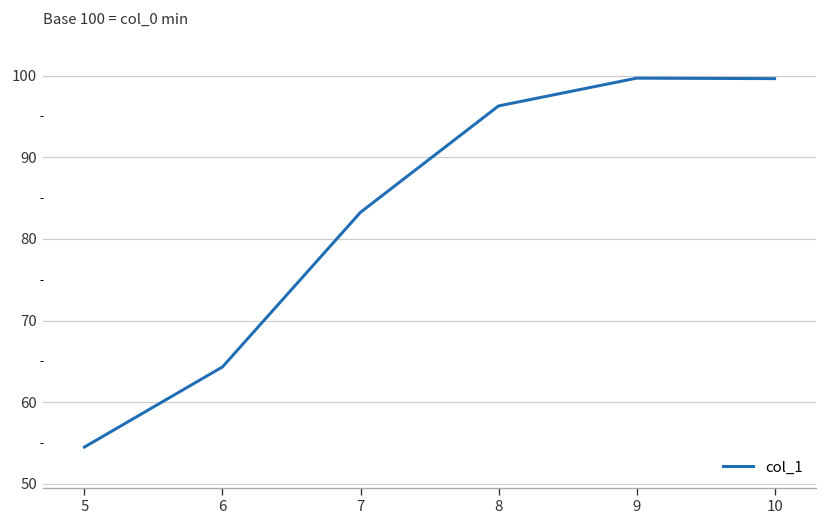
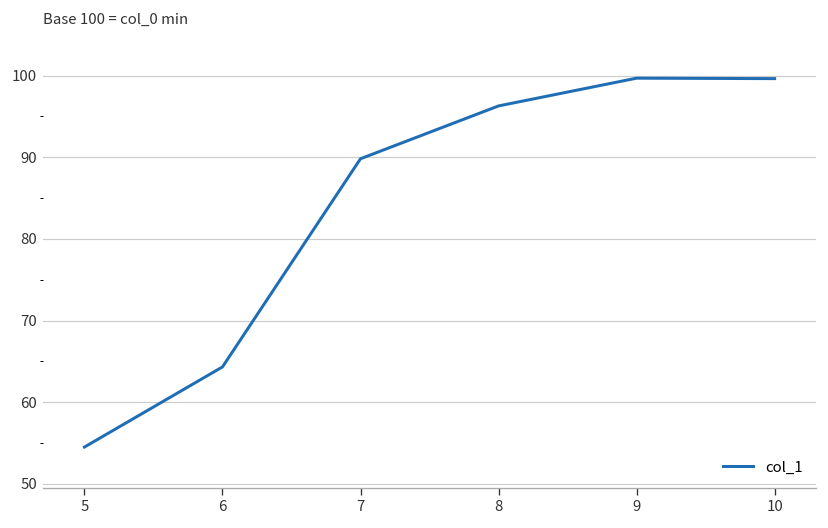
7: 83 -> 90
